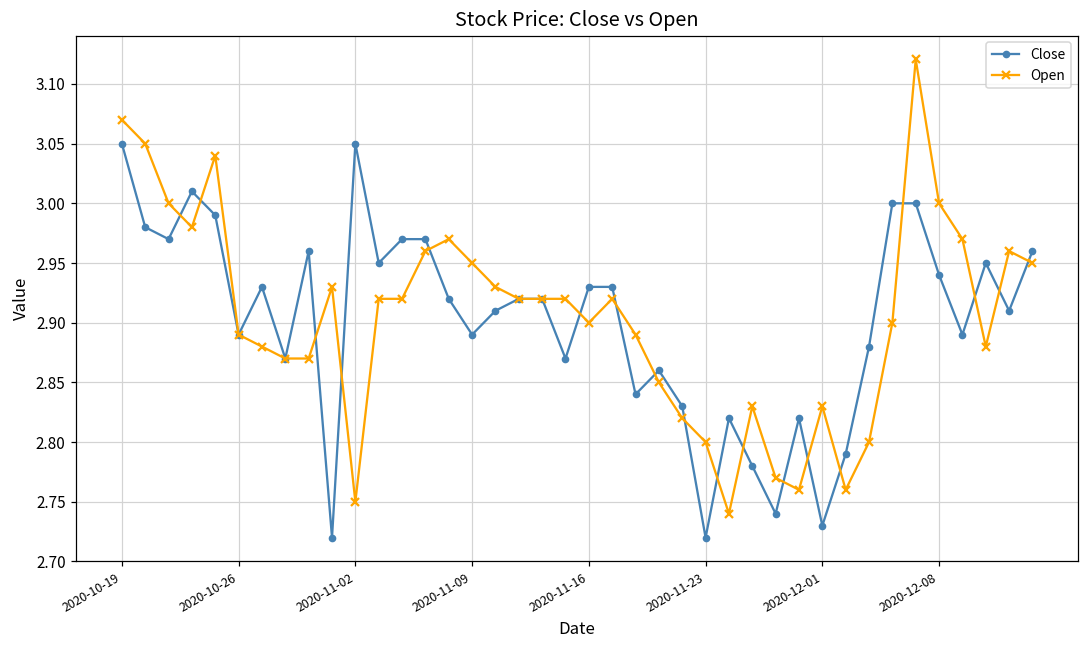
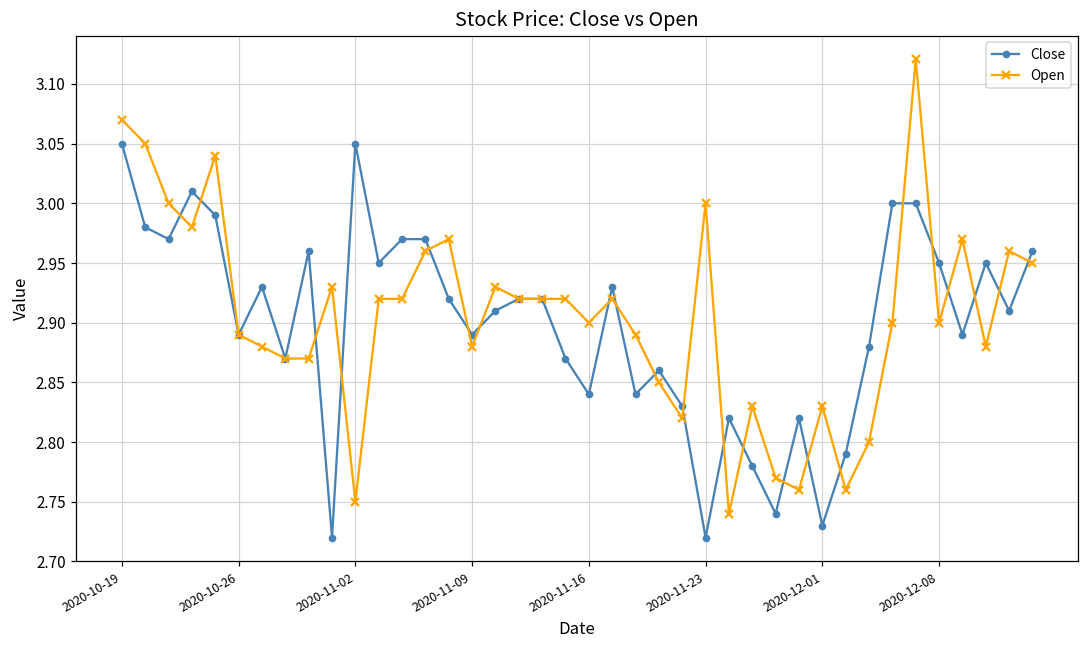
Open, 2020-11-09: 2.95 -> 2.88
Close, 2020-11-16: 2.93 -> 2.84
Open, 2020-11-23: 2.8 -> 3.0
Close, 2020-12-08: 2.94 -> 2.95
Open, 2020-12-08: 3.0 -> 2.9
